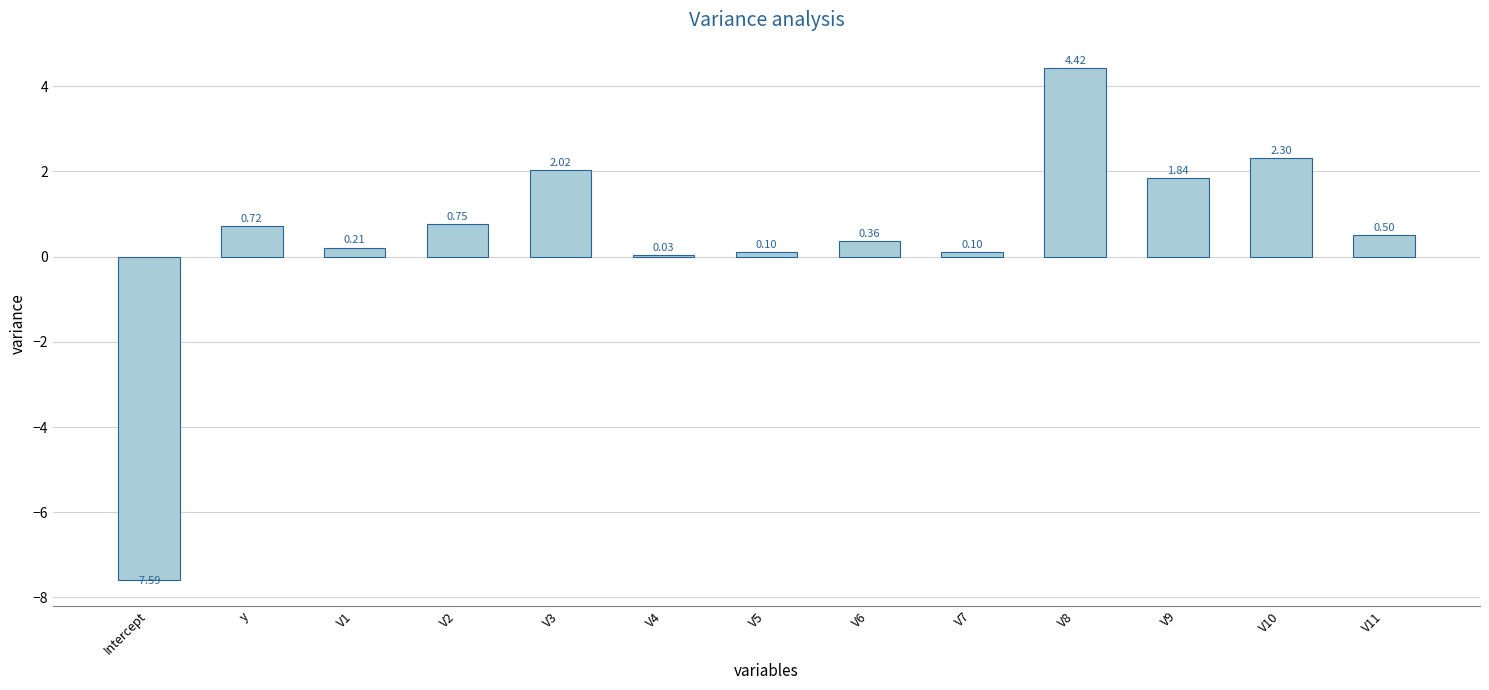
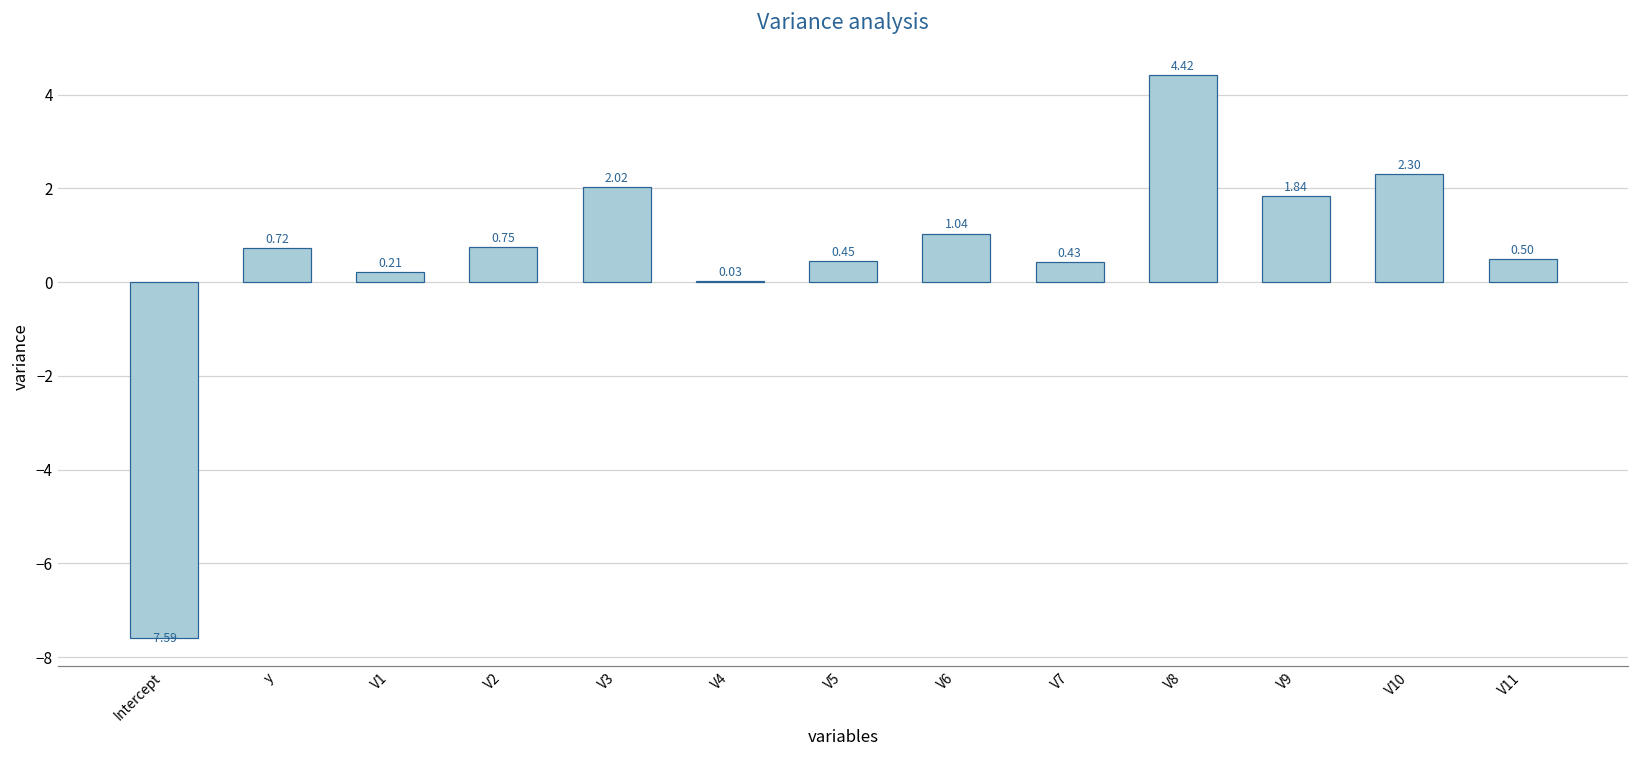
V5: 0.10 -> 0.45
V6: 0.36 -> 1.04
V7: 0.10 -> 0.43
